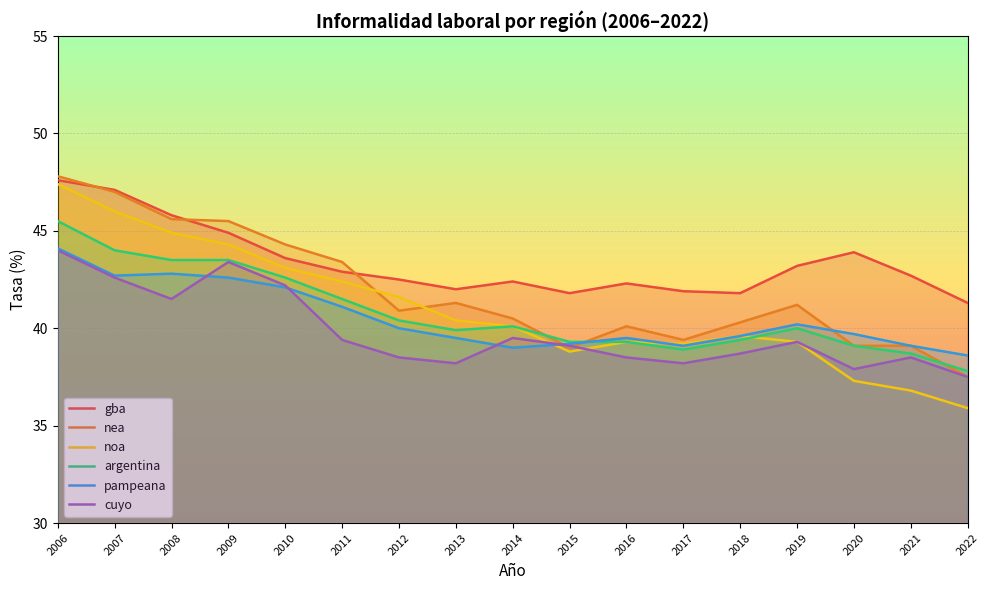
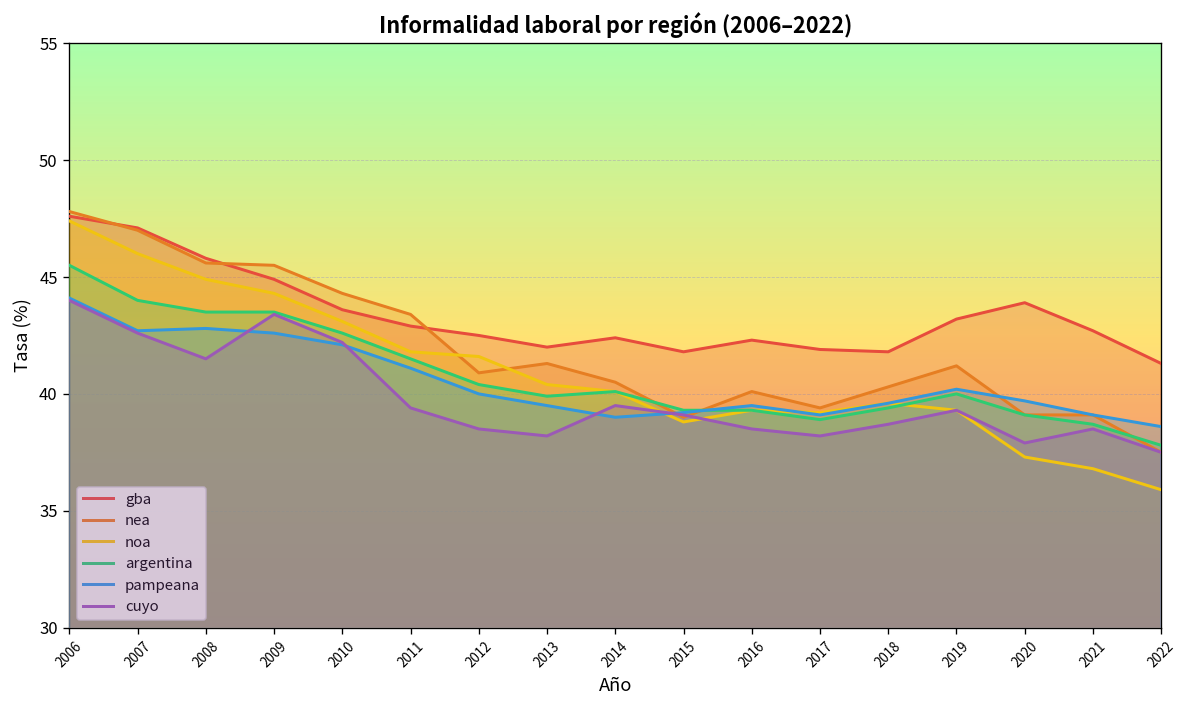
noa, 2011: 42.4 -> 41.8
